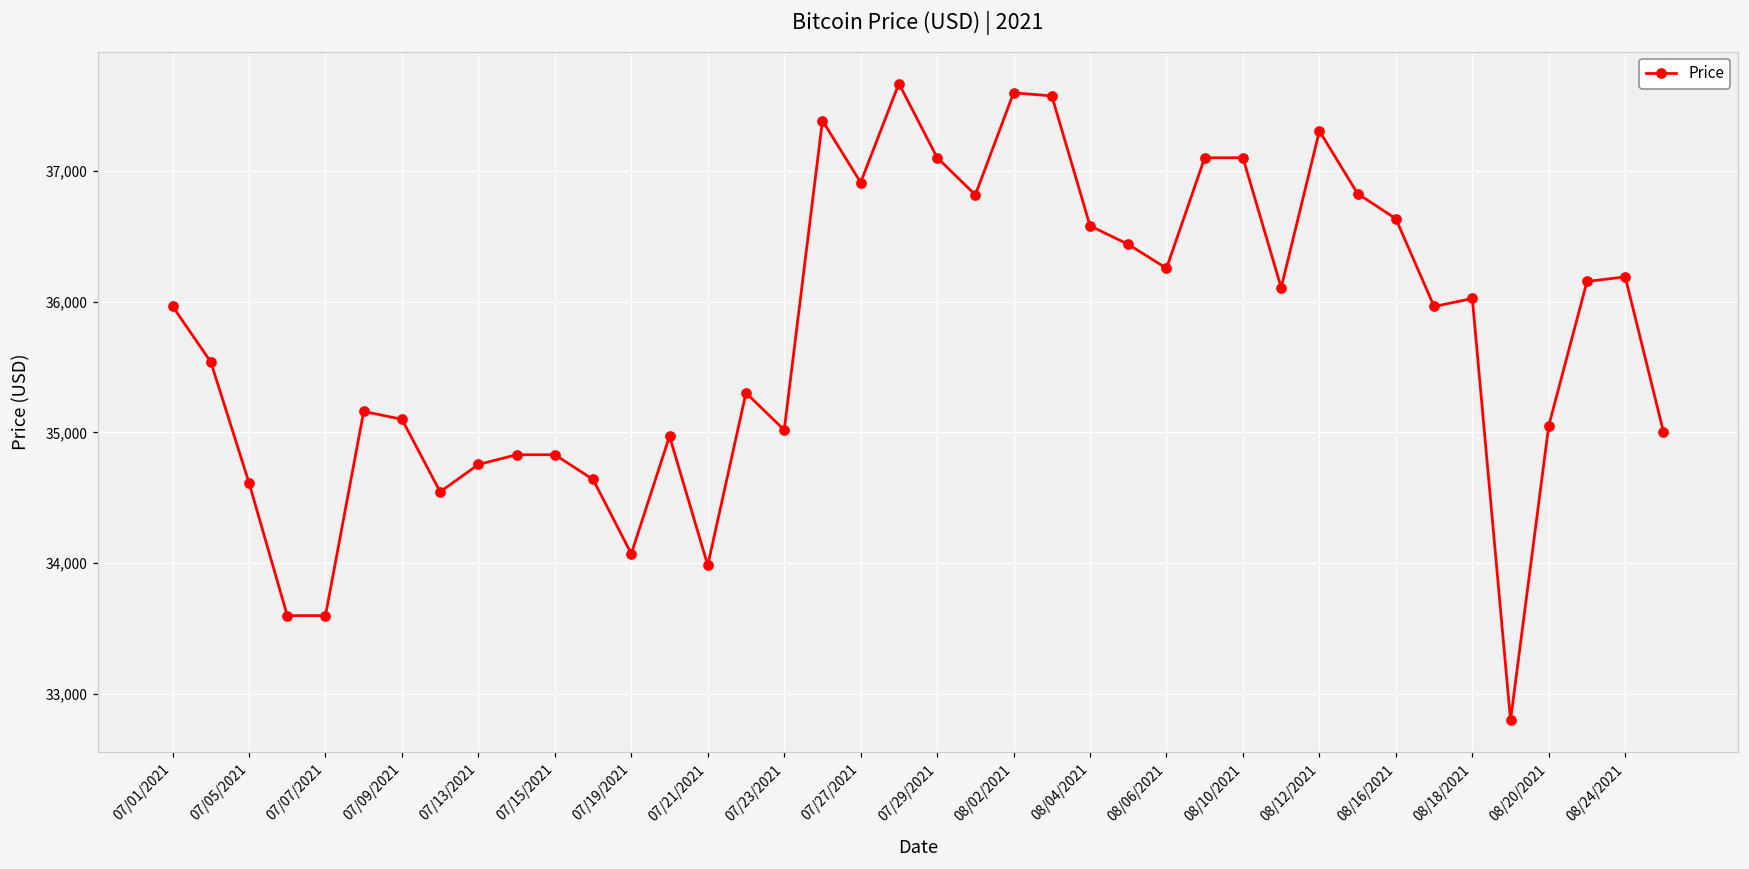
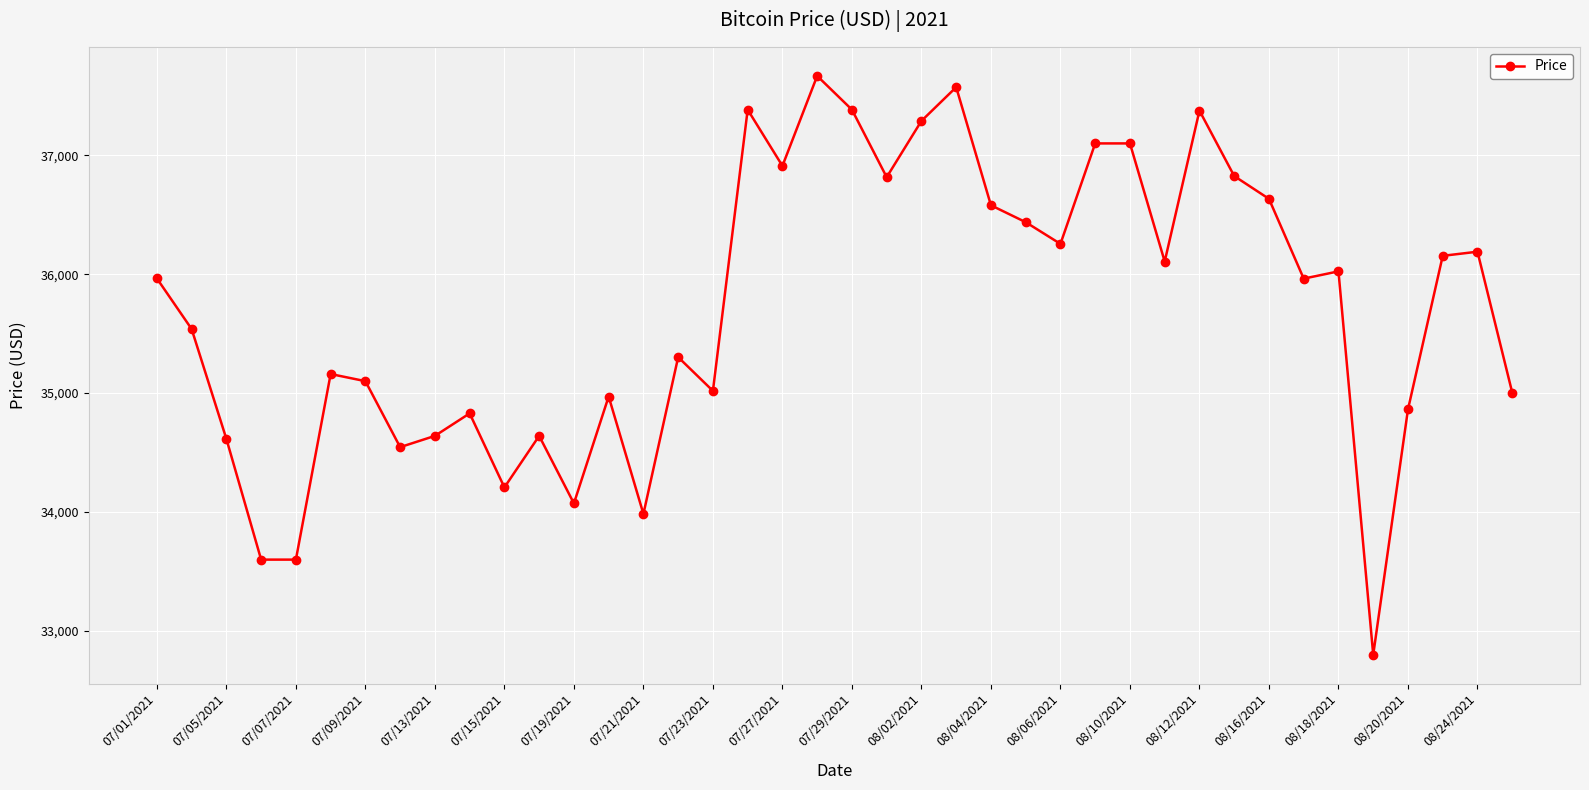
07/13/2021: 34,750 -> 34,640
07/15/2021: 34,830 -> 34,210
07/29/2021: 37,100 -> 37,380
08/02/2021: 37,600 -> 37,290
08/12/2021: 37,310 -> 37,380
08/20/2021: 35,050 -> 34,860
